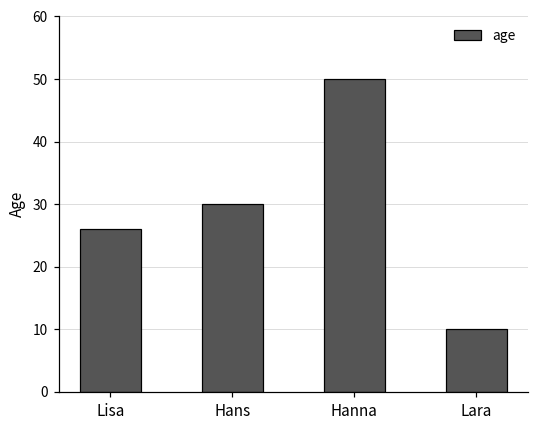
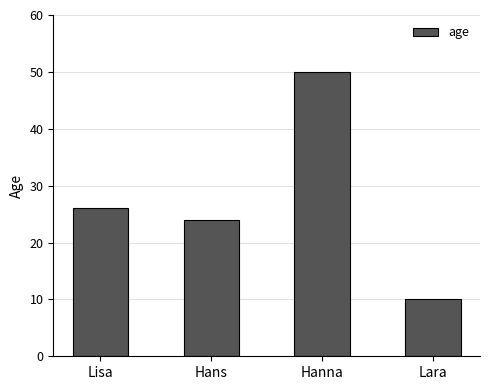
Hans: 30 -> 24
